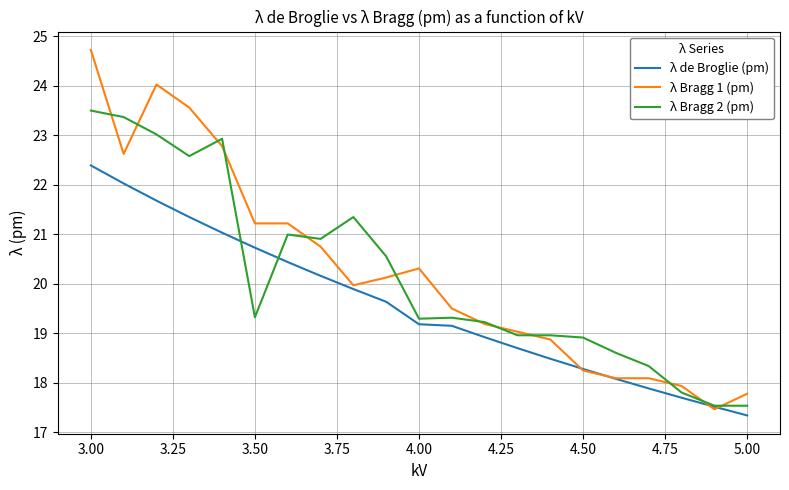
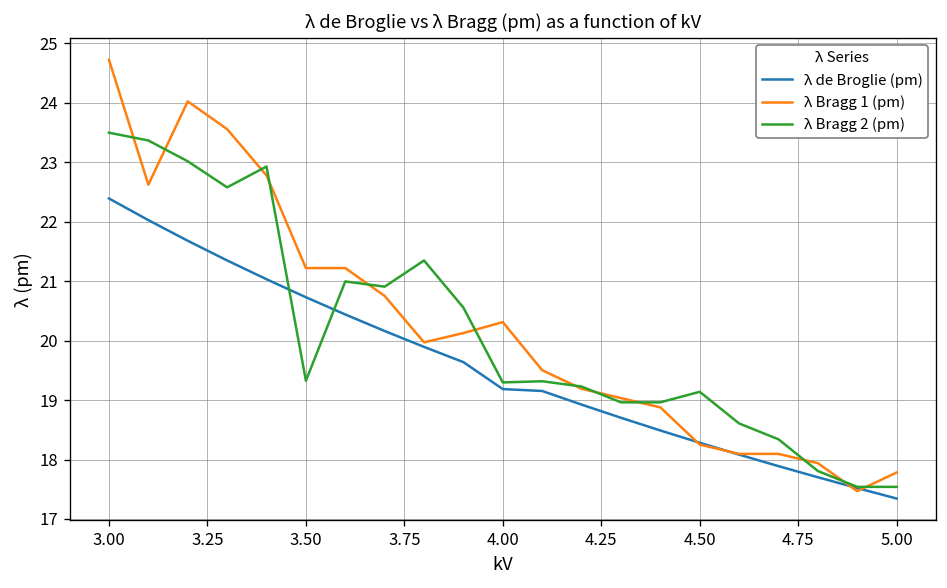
λ Bragg 2 (pm), 4.50: 18.9 -> 19.1
